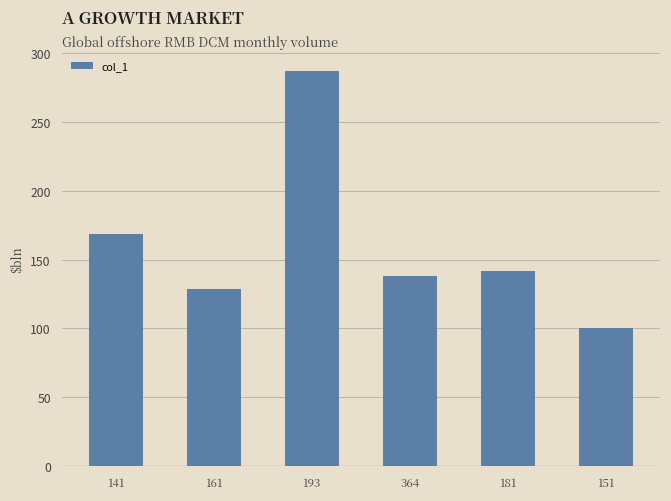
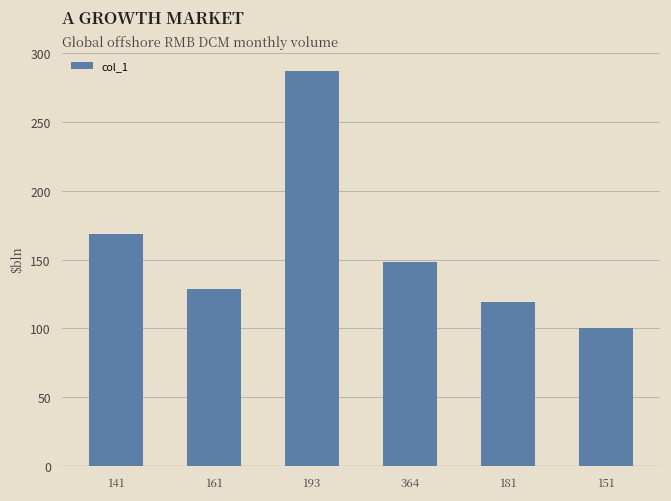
364: 138 -> 148
181: 142 -> 119
